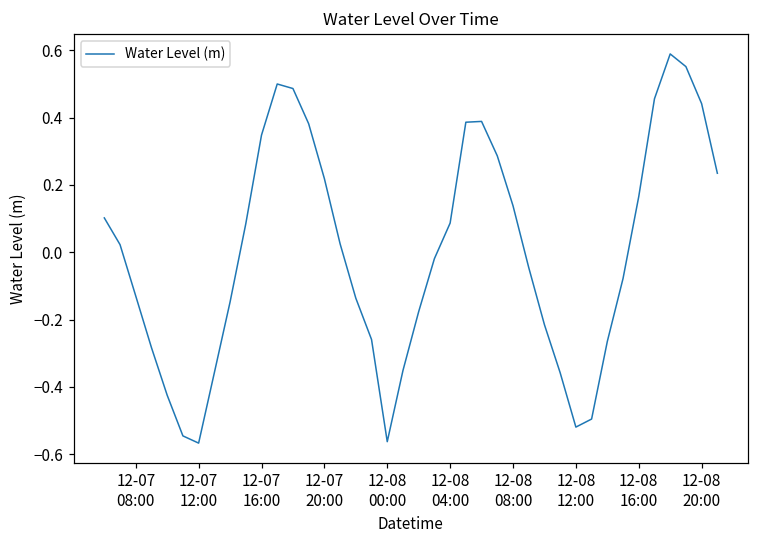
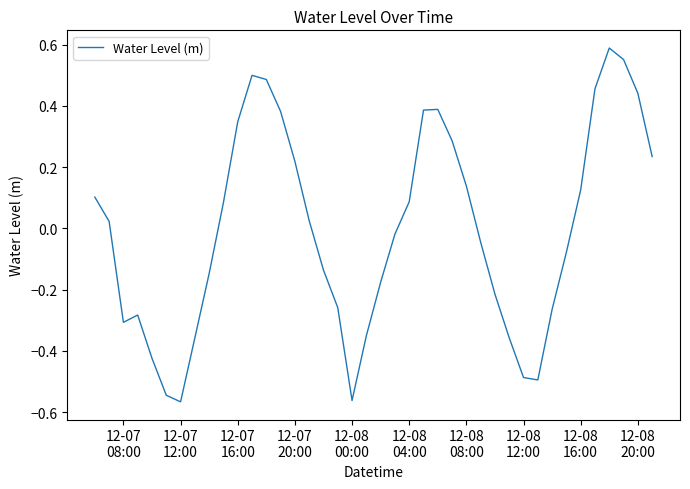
12-07 08:00: -0.13 -> -0.31
12-08 12:00: -0.52 -> -0.49
12-08 16:00: 0.17 -> 0.13
